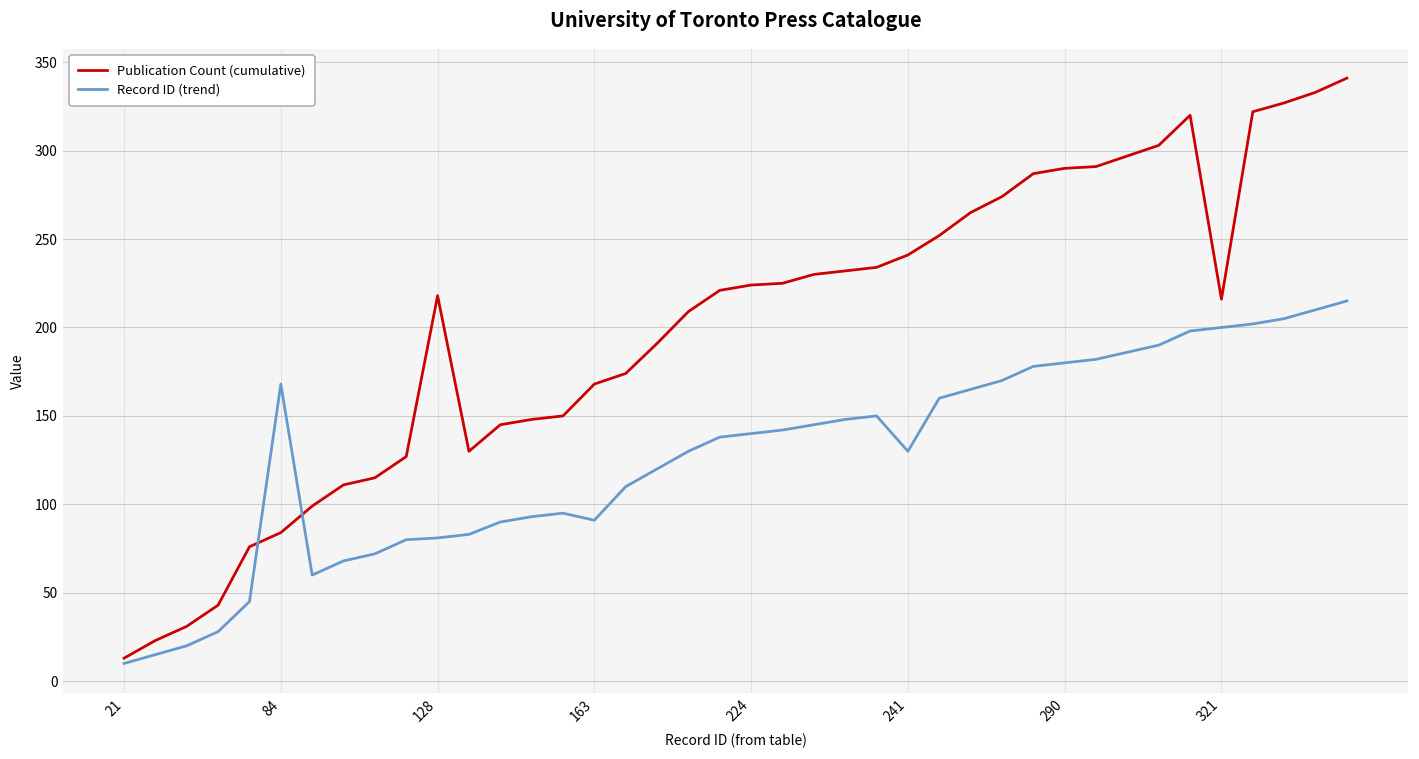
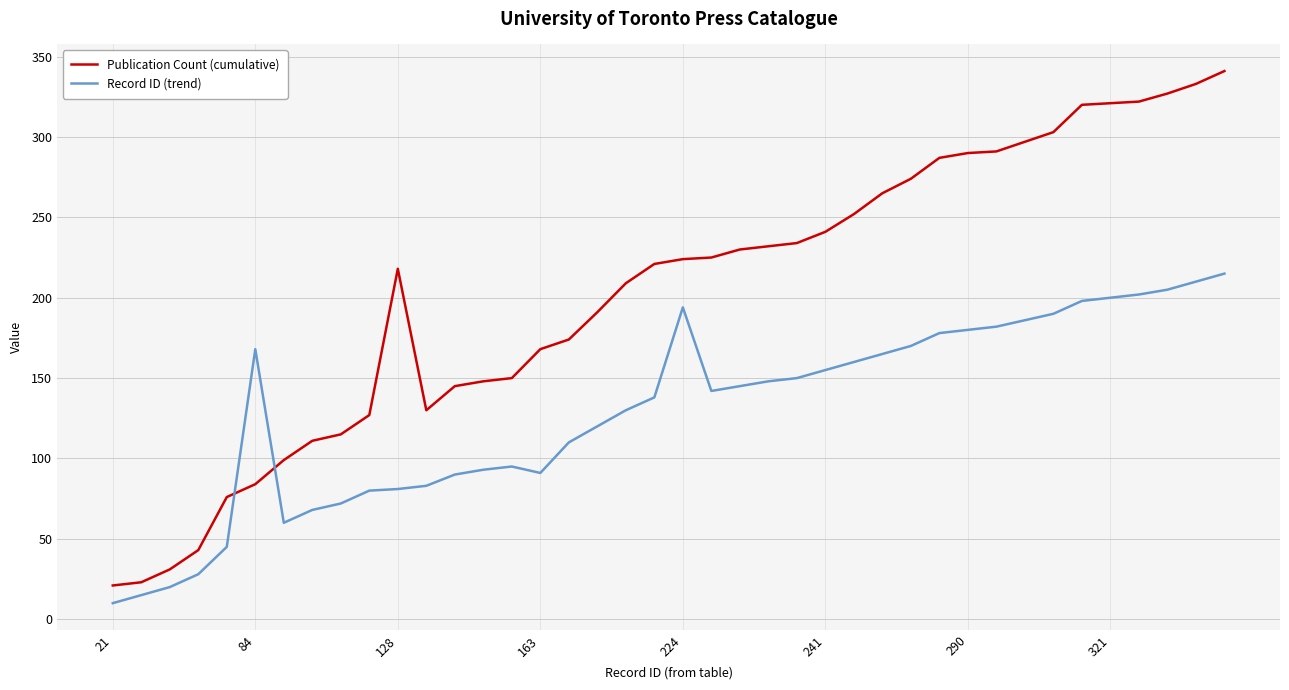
Publication Count (cumulative), 21: 13 -> 21
Record ID (trend), 224: 140 -> 194
Record ID (trend), 241: 130 -> 155
Publication Count (cumulative), 321: 216 -> 321
